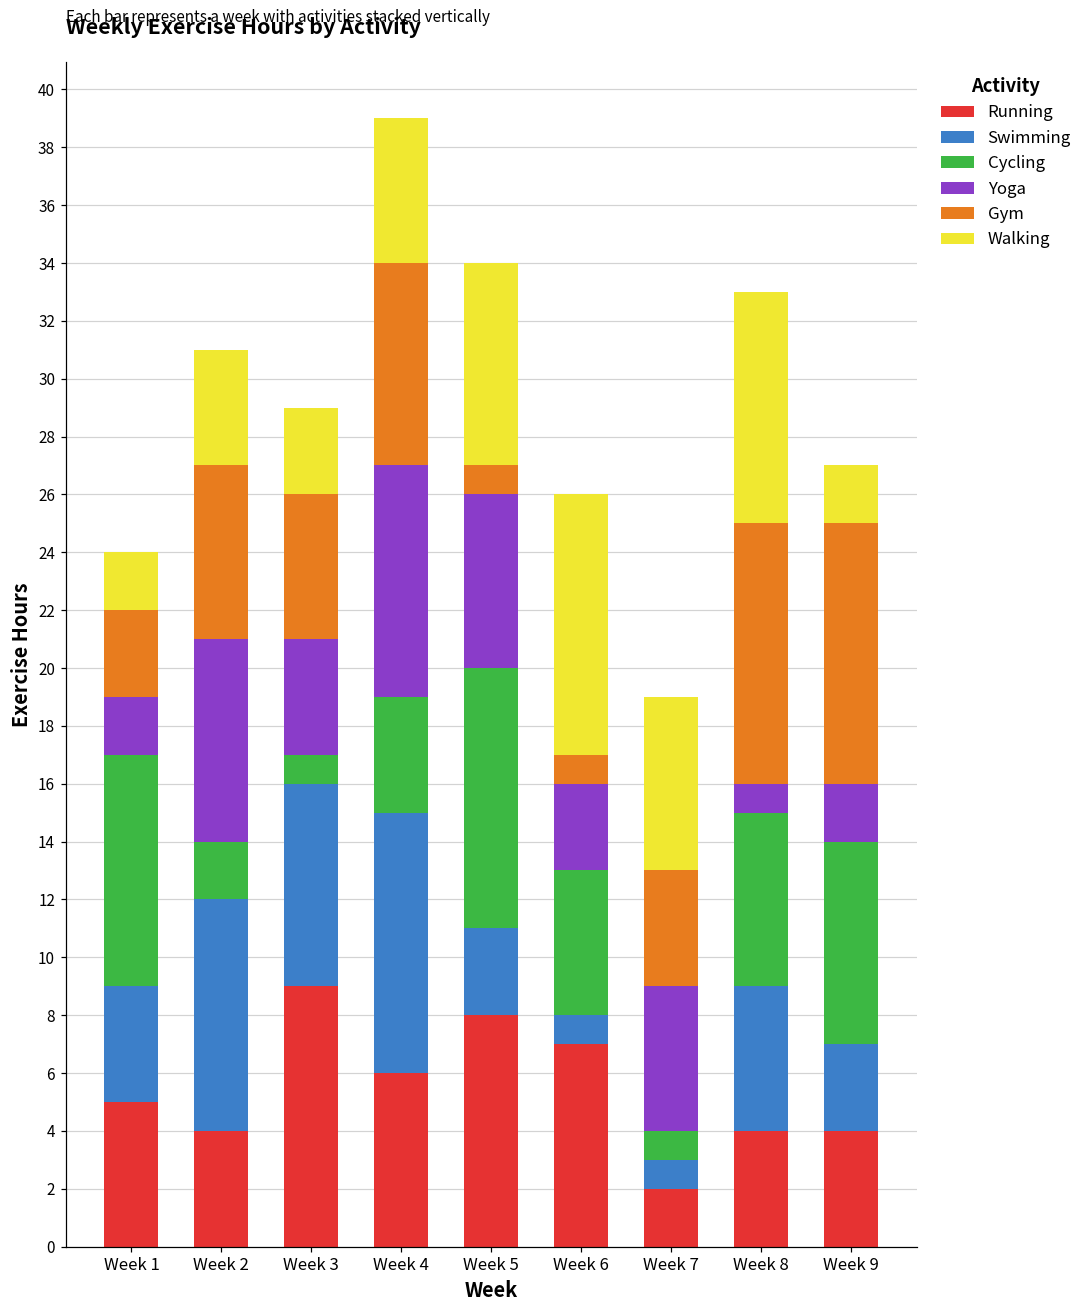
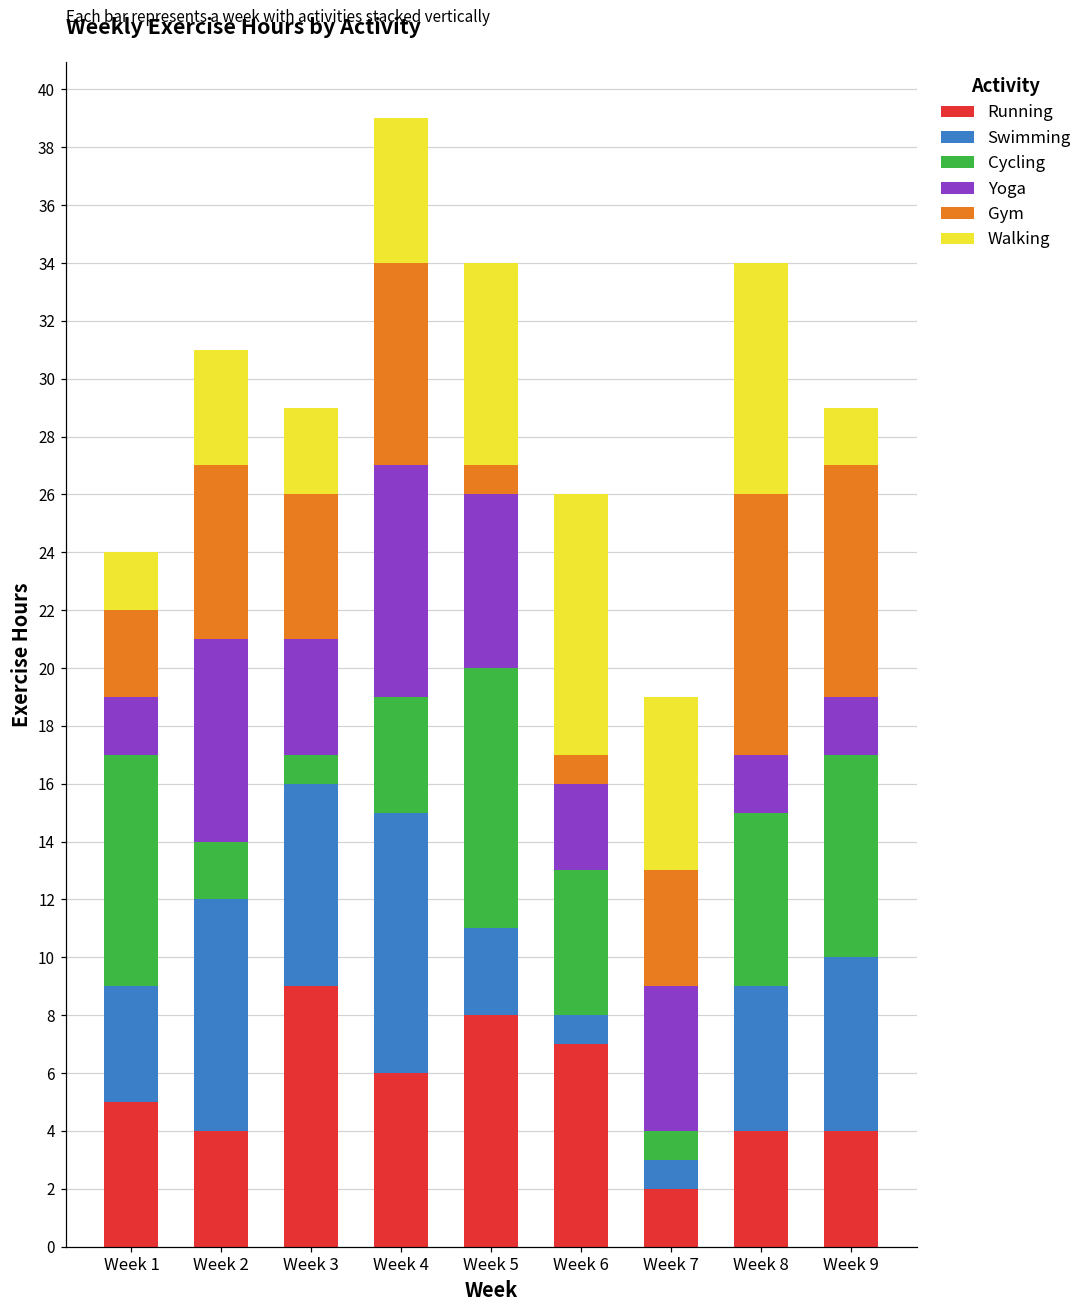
Yoga, Week 8: 1 -> 2
Swimming, Week 9: 3 -> 6
Gym, Week 9: 9 -> 8
